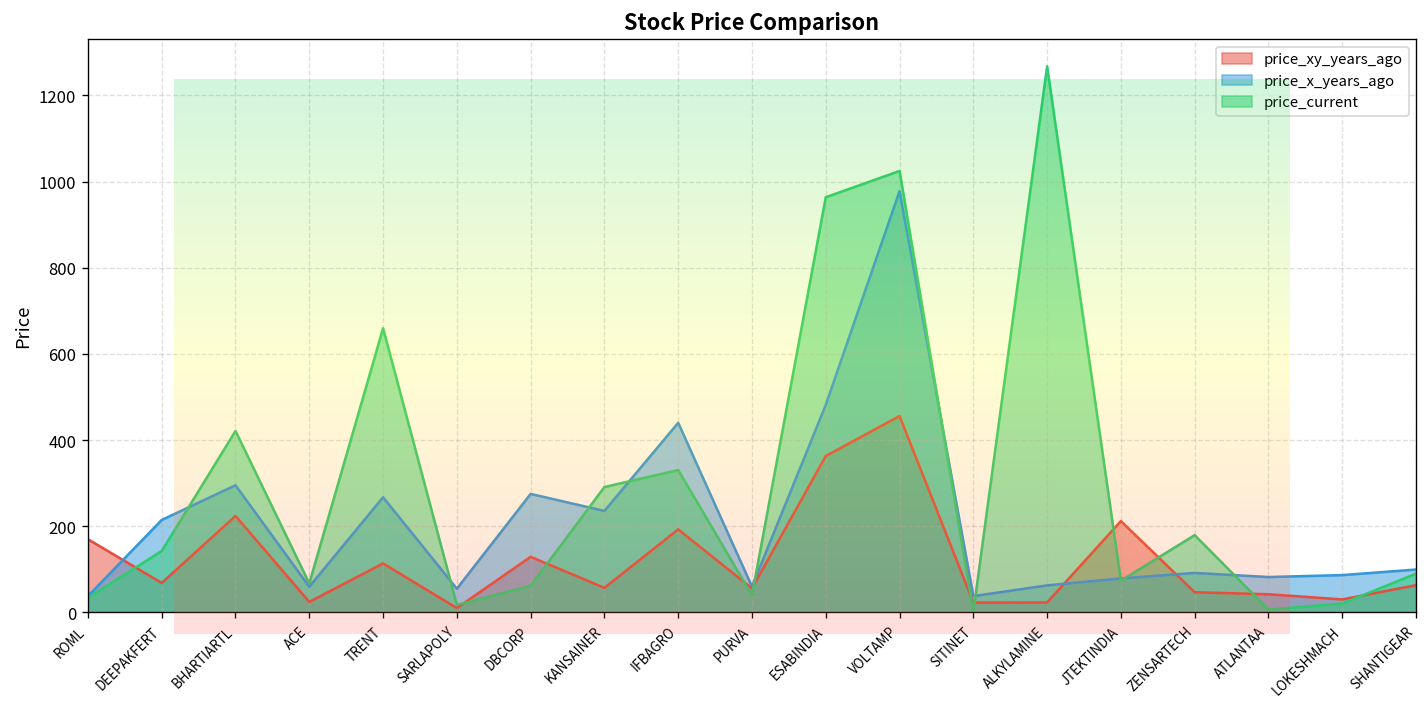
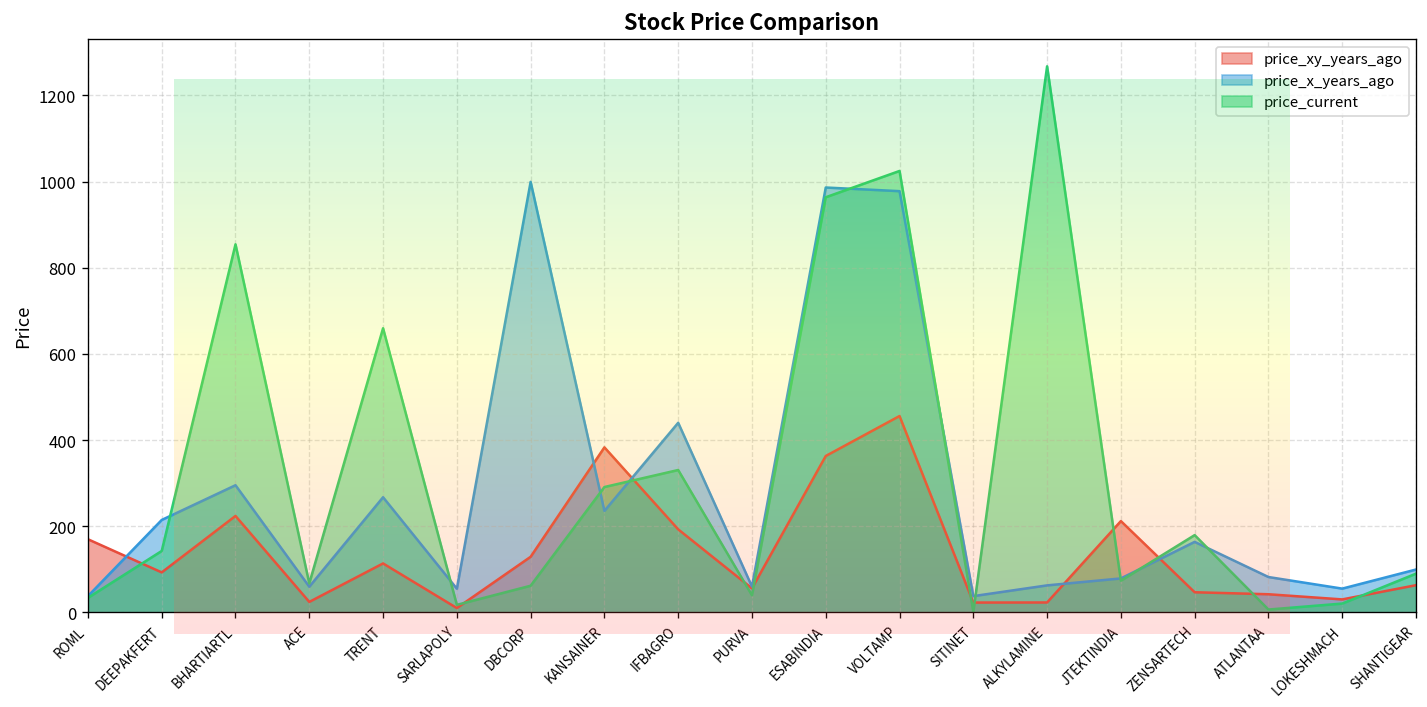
price_xy_years_ago, DEEPAKFERT: 70 -> 90
price_current, BHARTIARTL: 420 -> 850
price_x_years_ago, DBCORP: 280 -> 1000
price_xy_years_ago, KANSAINER: 60 -> 380
price_x_years_ago, ESABINDIA: 480 -> 990
price_x_years_ago, ZENSARTECH: 90 -> 160
price_x_years_ago, LOKESHMACH: 90 -> 60
